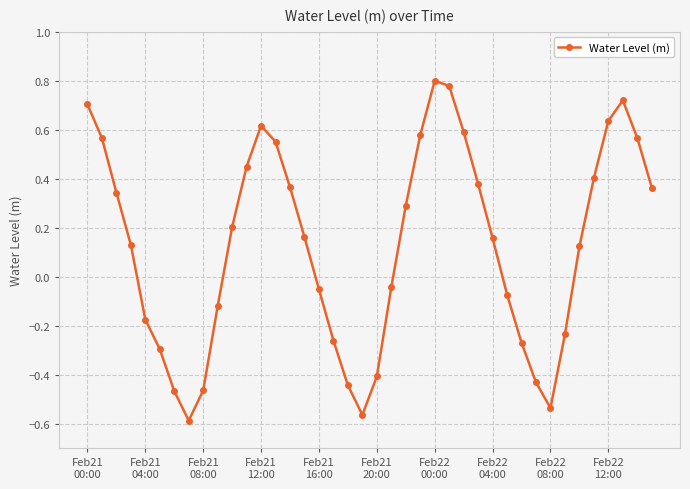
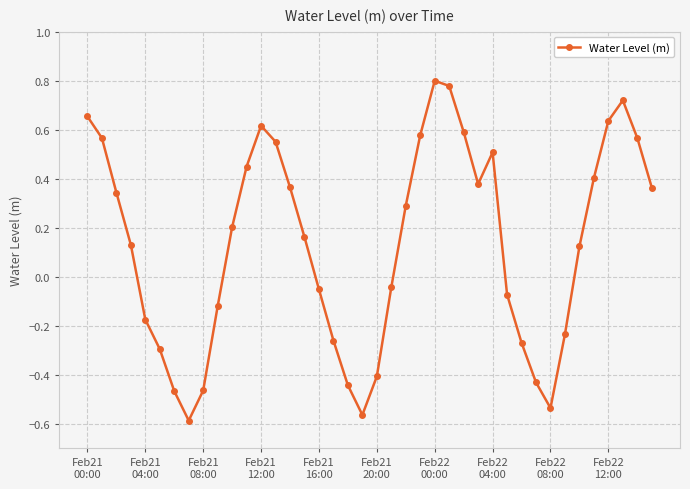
Feb21 00:00: 0.70 -> 0.65
Feb22 04:00: 0.16 -> 0.51
